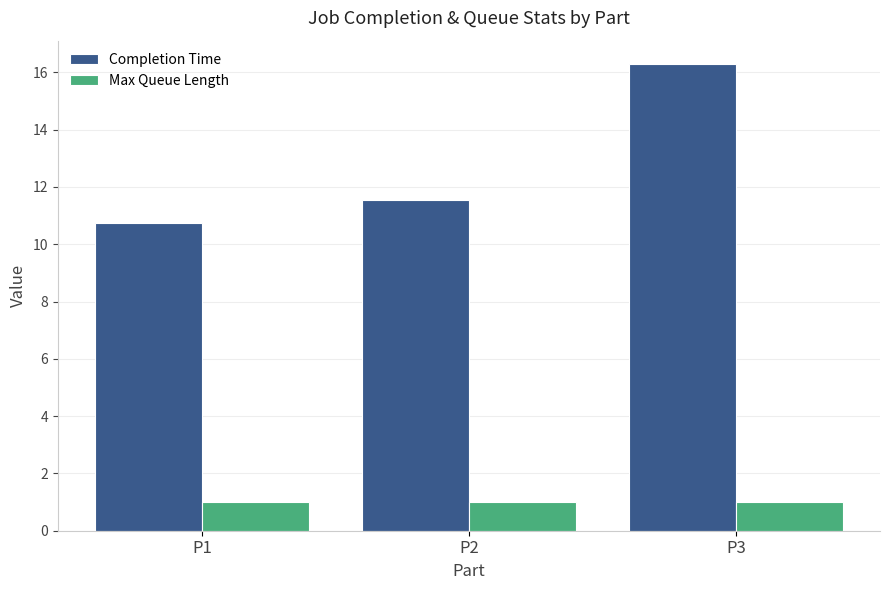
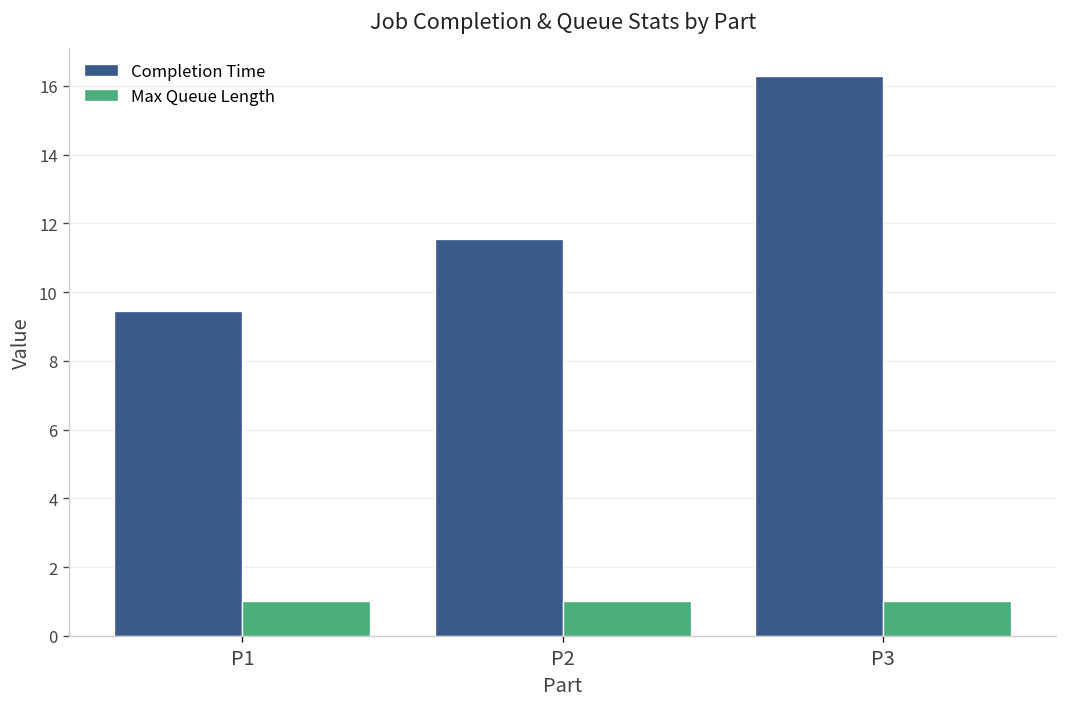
Completion Time, P1: 10.7 -> 9.5
